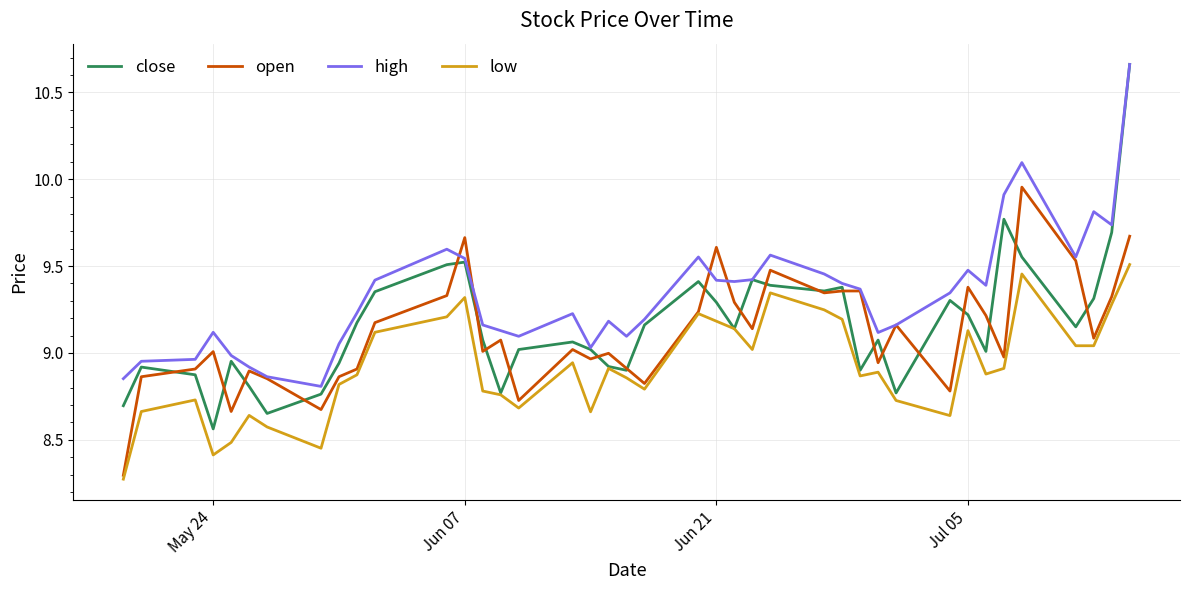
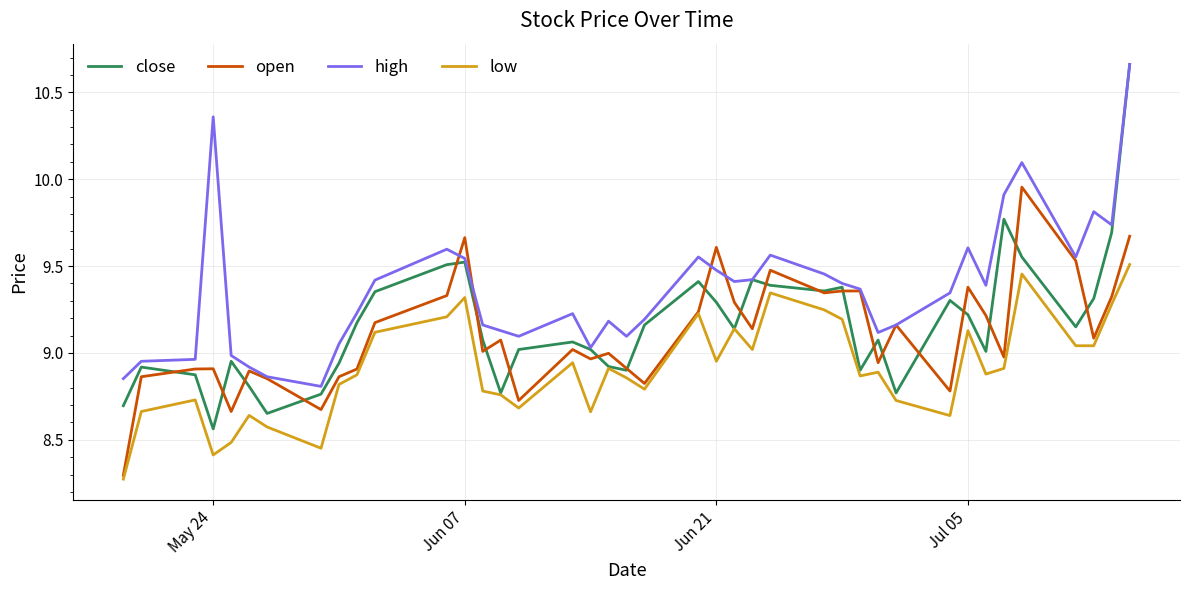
open, May 24: 9.01 -> 8.91
high, May 24: 9.12 -> 10.36
high, Jun 21: 9.42 -> 9.48
low, Jun 21: 9.18 -> 8.95
high, Jul 05: 9.48 -> 9.60
